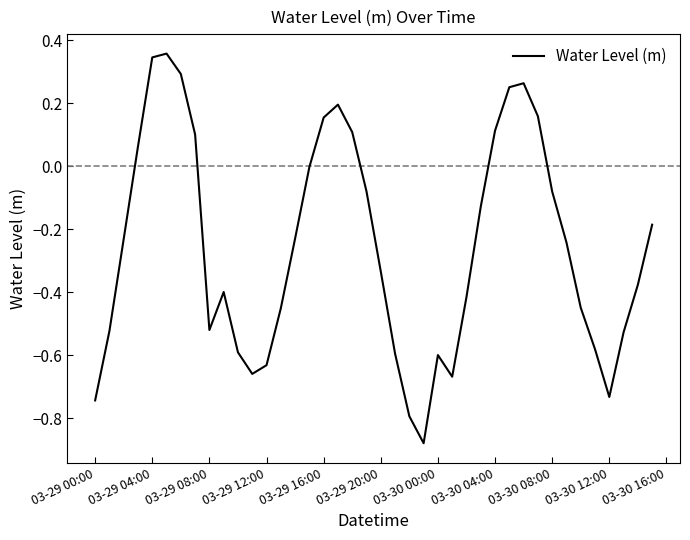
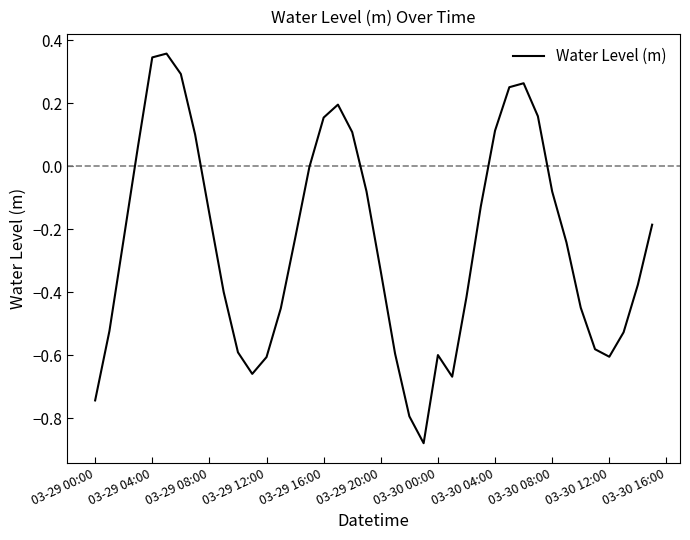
03-29 08:00: -0.52 -> -0.15
03-29 12:00: -0.63 -> -0.61
03-30 12:00: -0.73 -> -0.60
